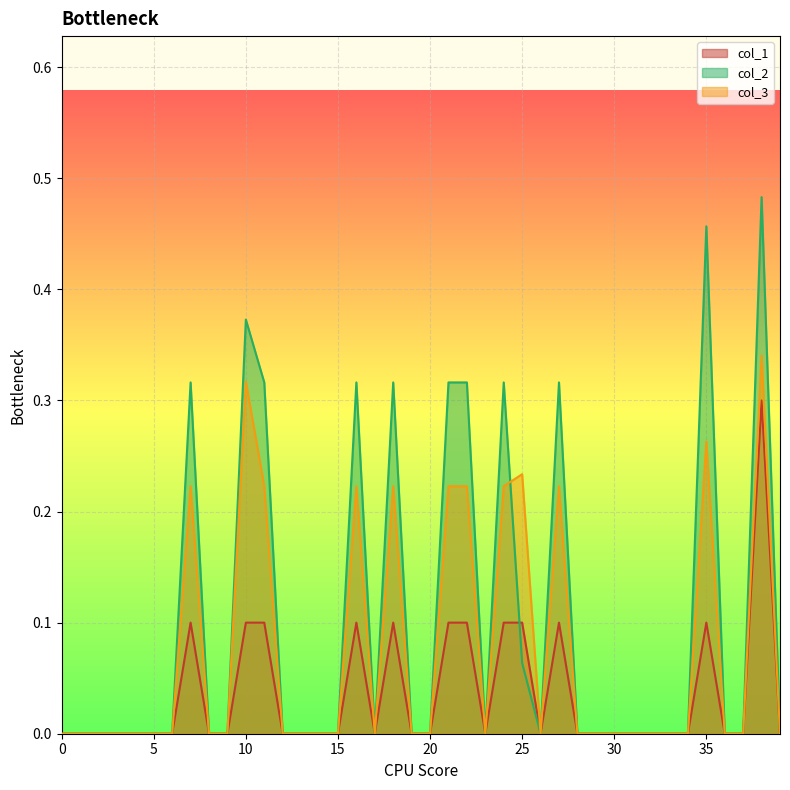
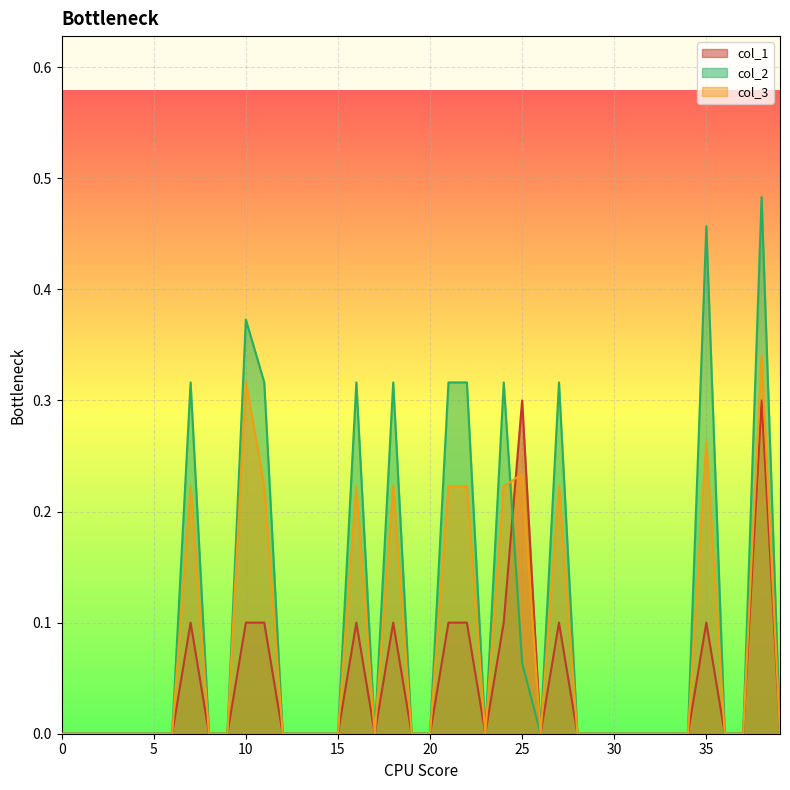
col_1, 25: 0.1 -> 0.3
